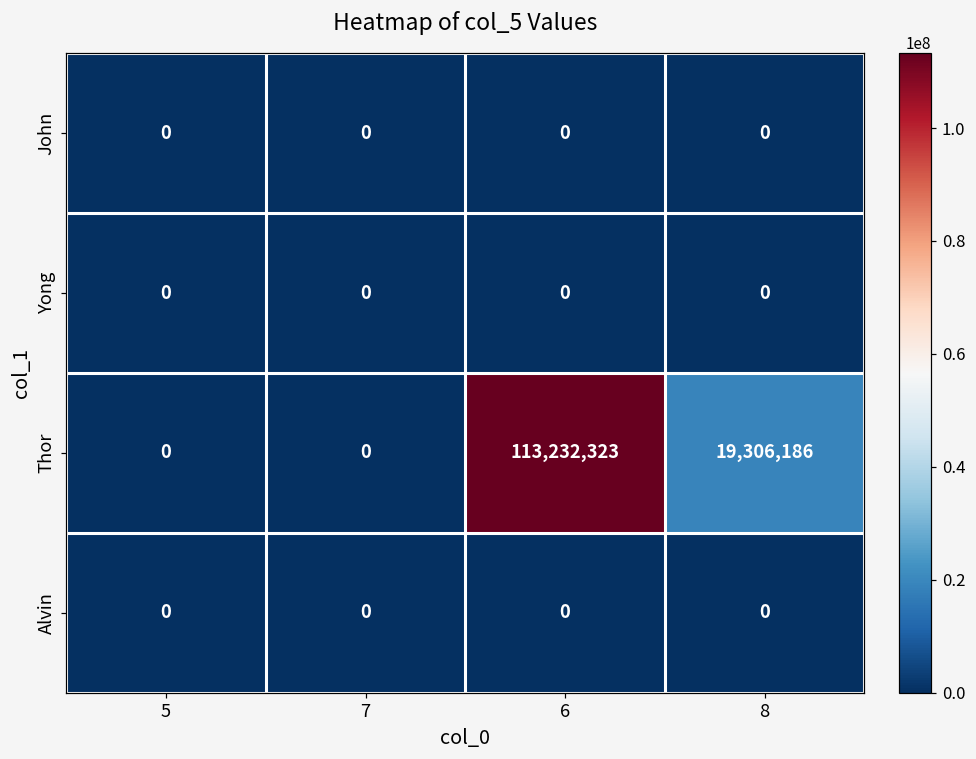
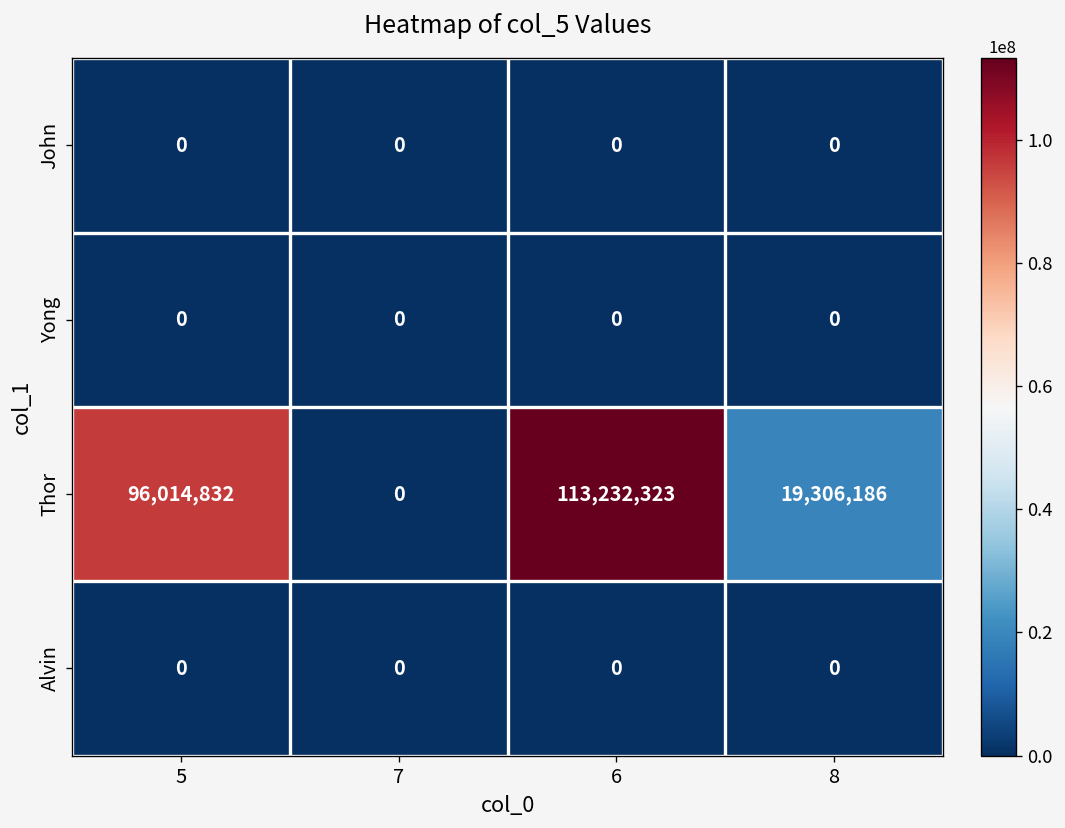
Thor, 5: 0 -> 96,014,832
